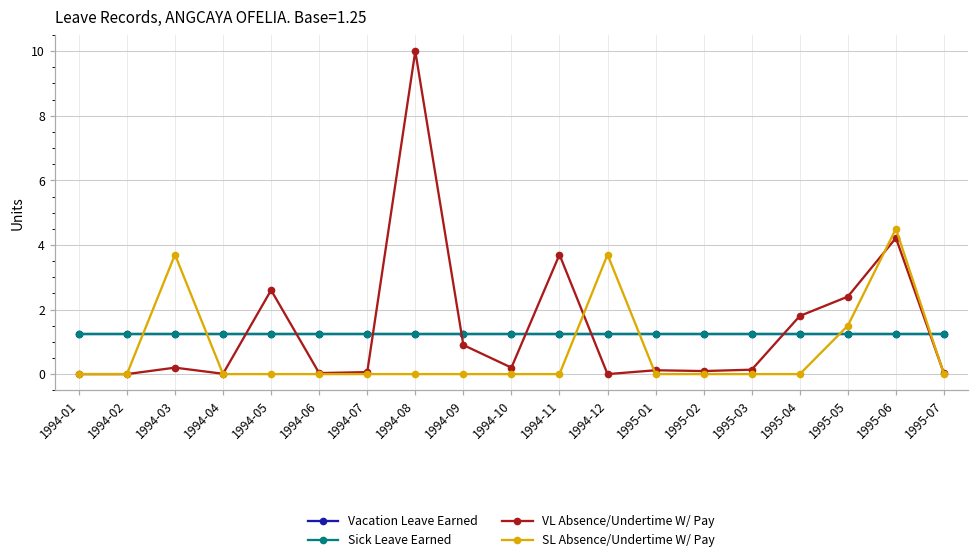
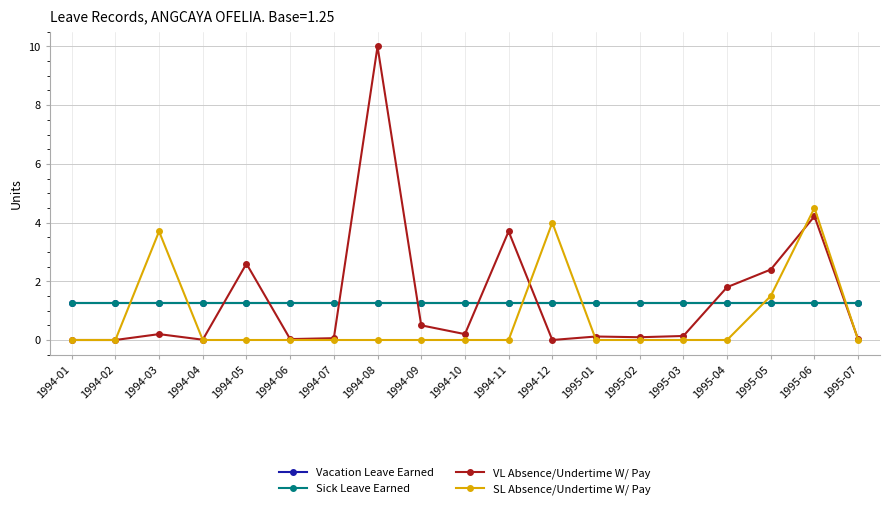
VL Absence/Undertime W/ Pay, 1994-09: 0.9 -> 0.5
SL Absence/Undertime W/ Pay, 1994-12: 3.7 -> 4.0
